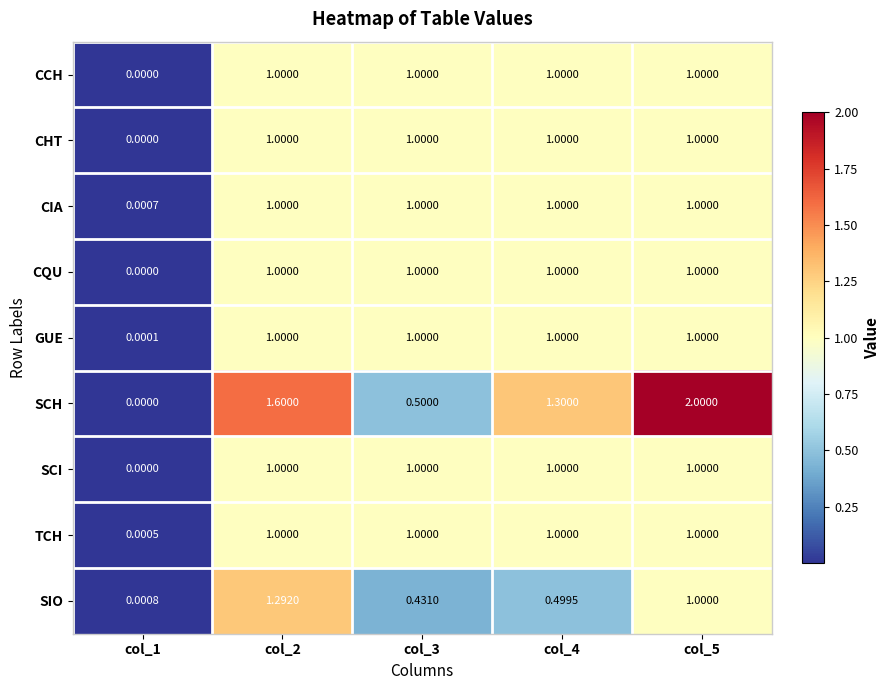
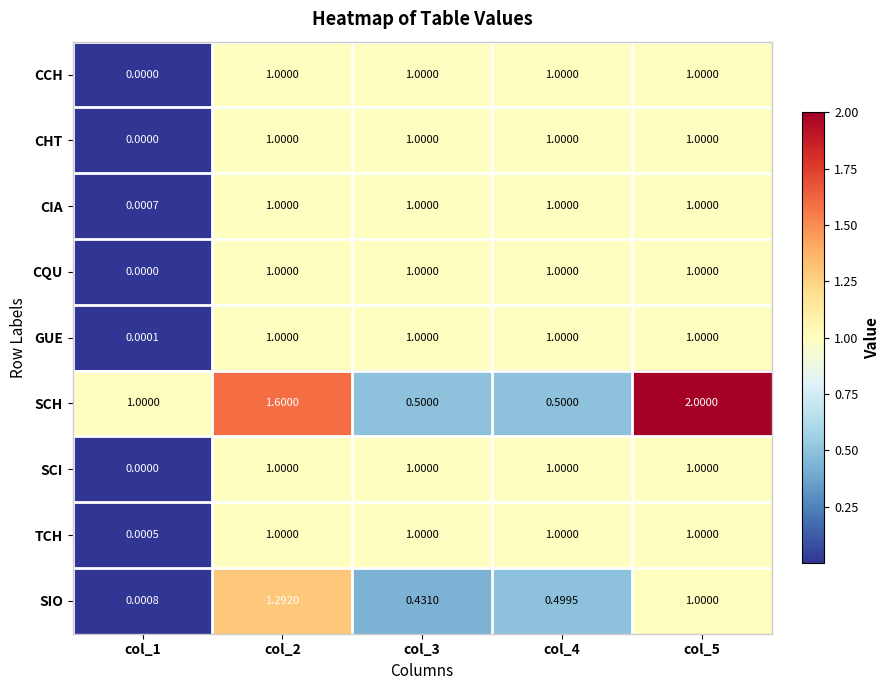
SCH, col_1: 0.0000 -> 1.0000
SCH, col_4: 1.3000 -> 0.5000
